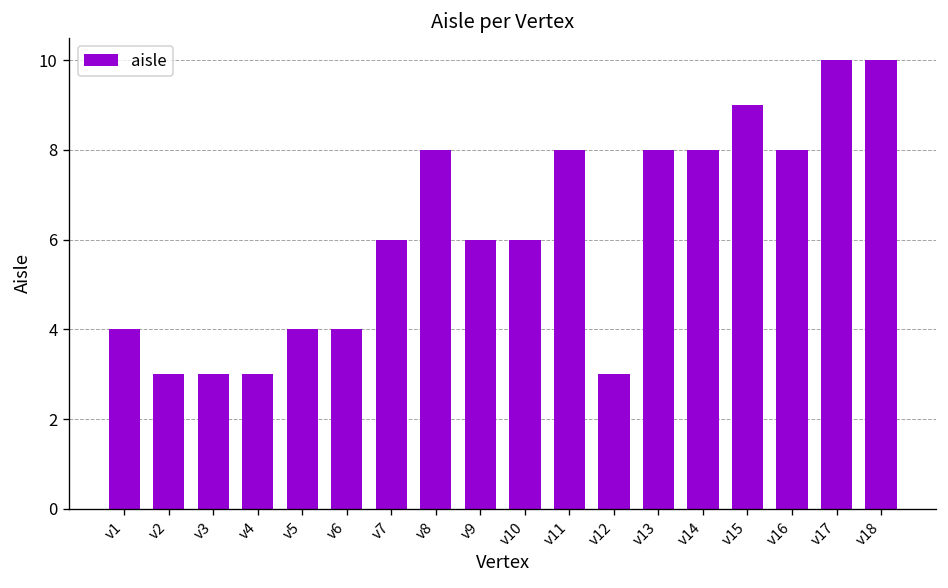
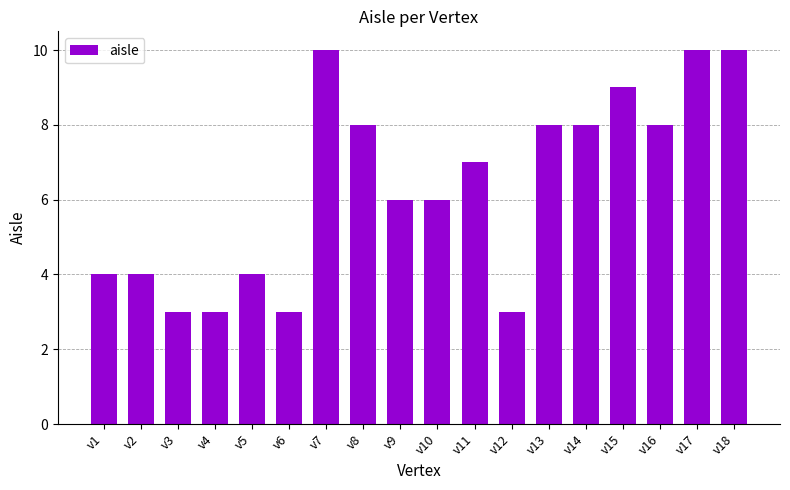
v2: 3 -> 4
v6: 4 -> 3
v7: 6 -> 10
v11: 8 -> 7
